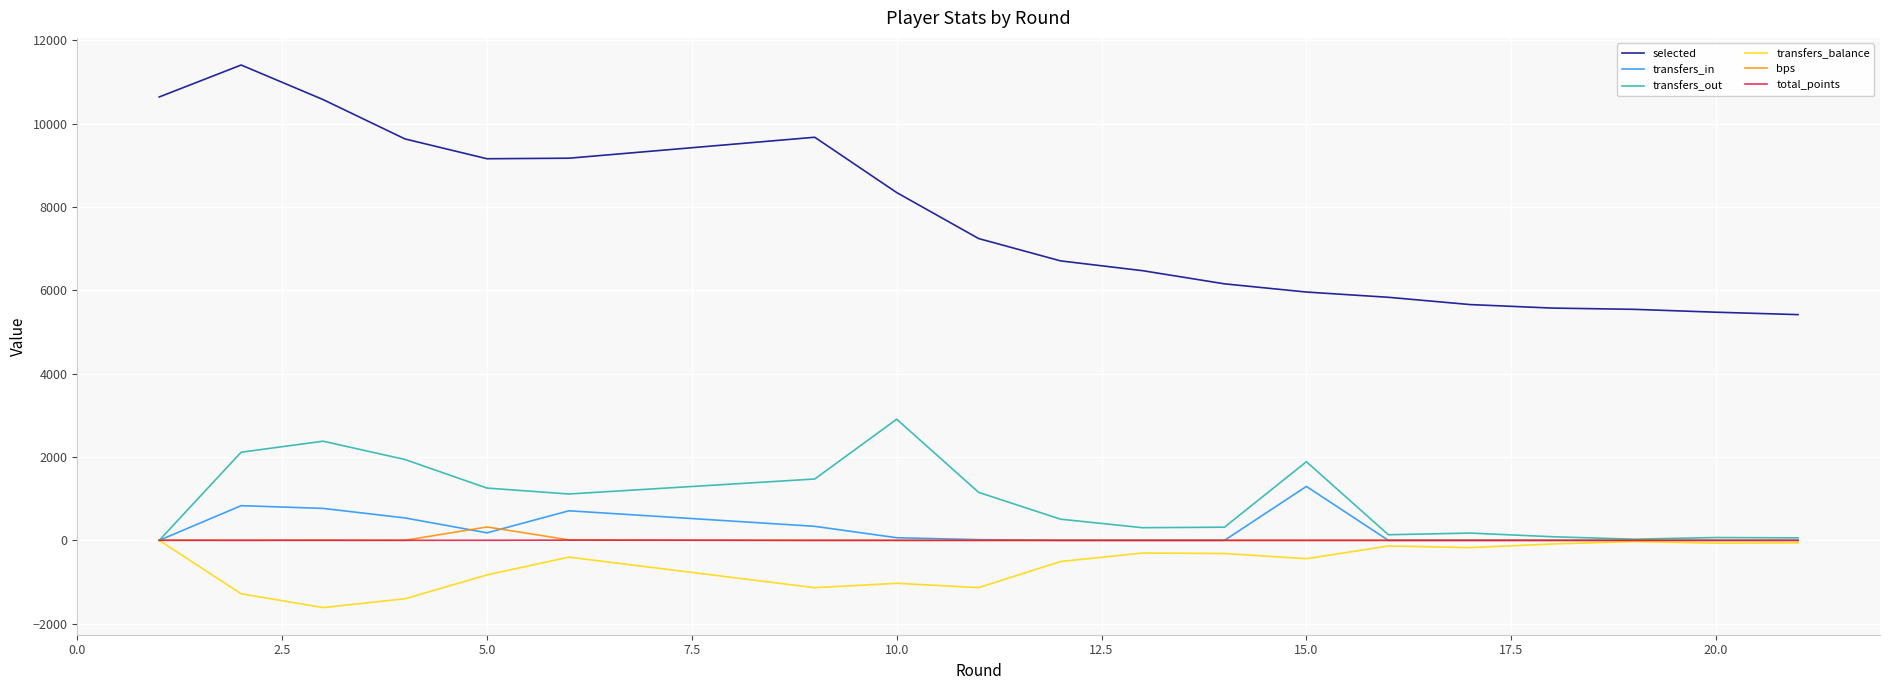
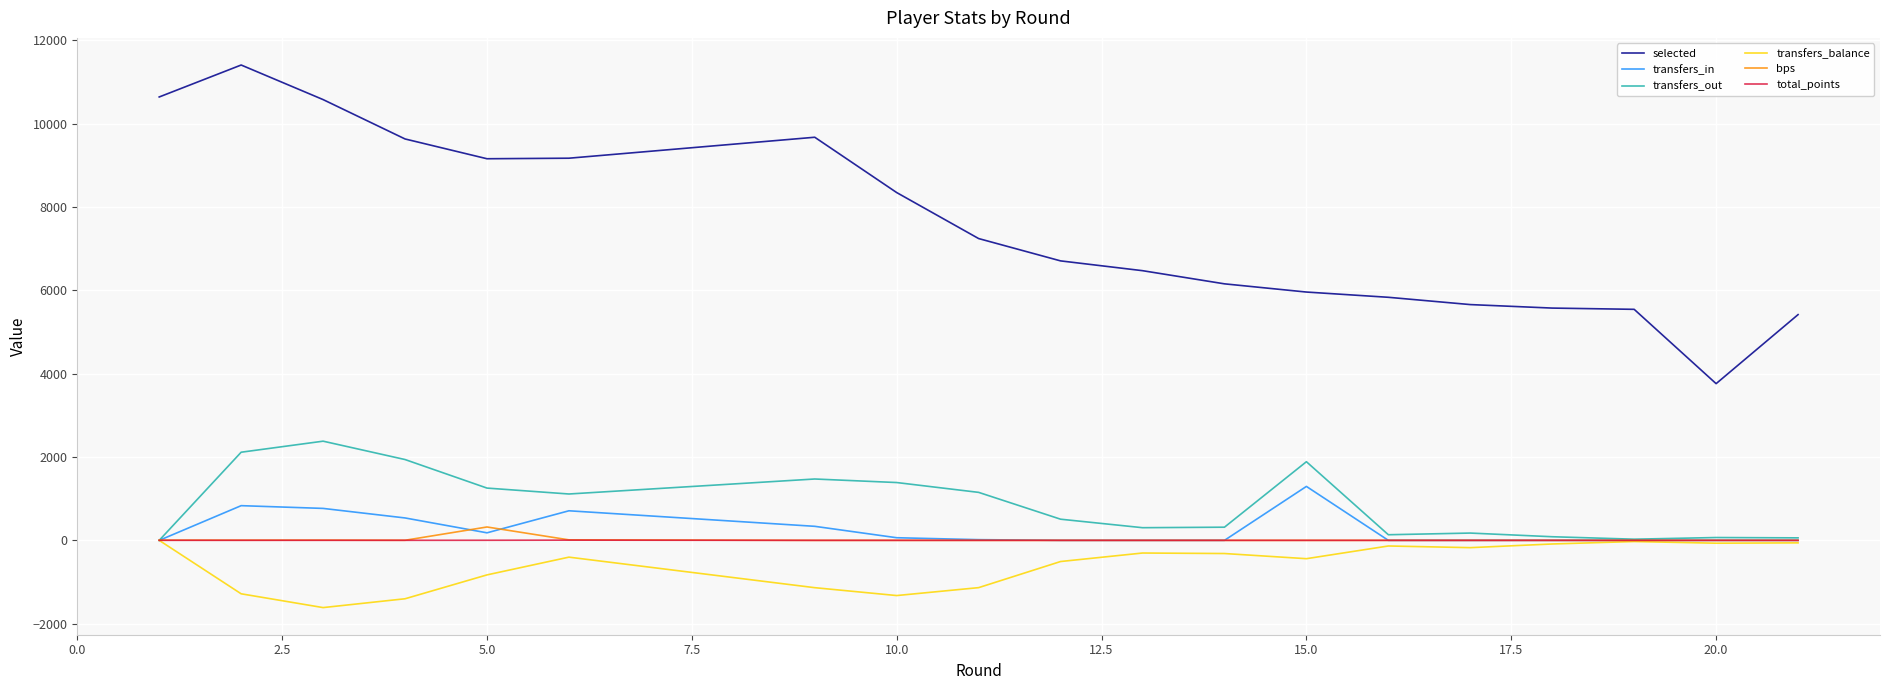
transfers_out, 10.0: 2900 -> 1400
transfers_balance, 10.0: -1000 -> -1300
selected, 20.0: 5500 -> 3800
